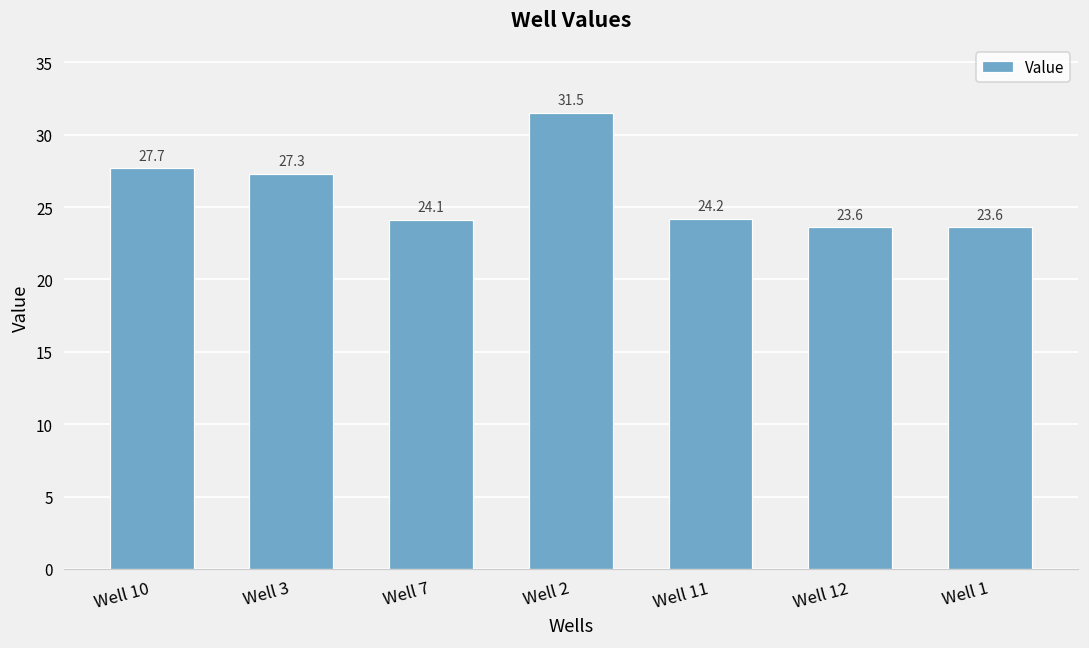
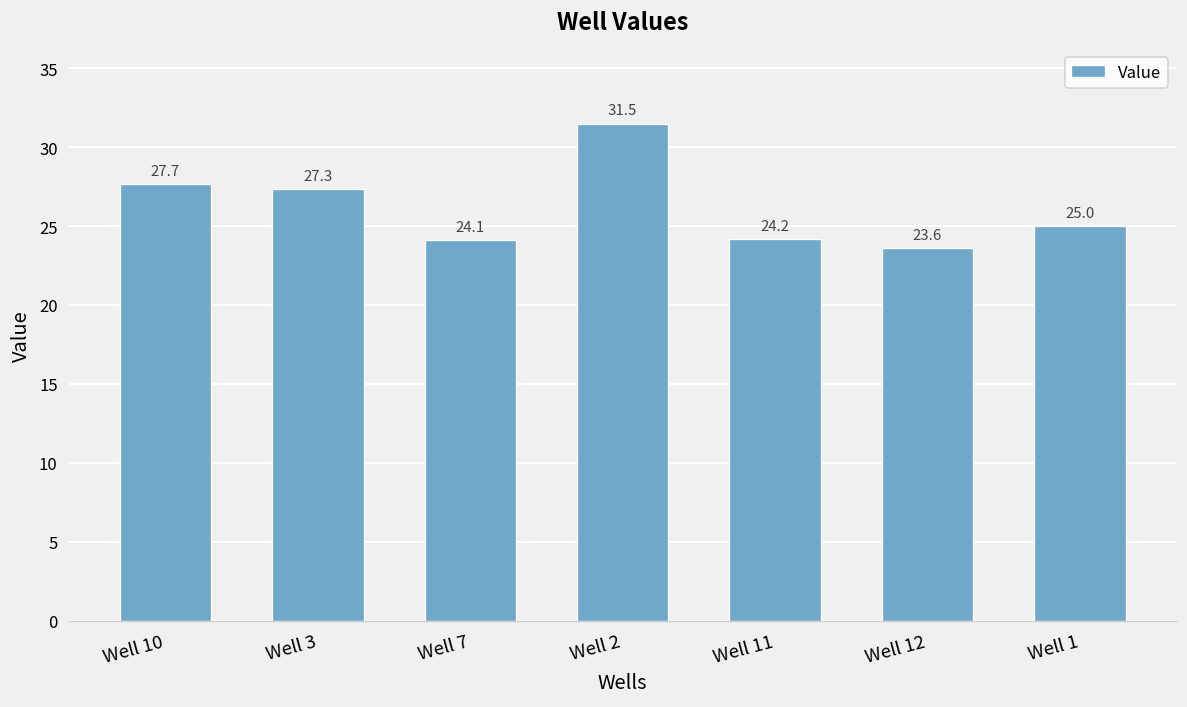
Well 1: 23.6 -> 25.0
